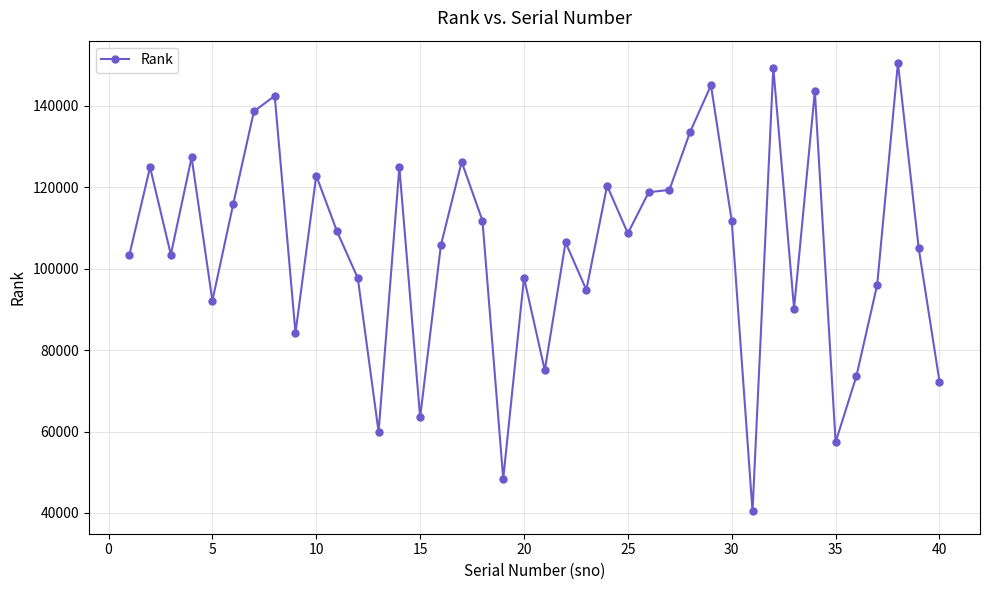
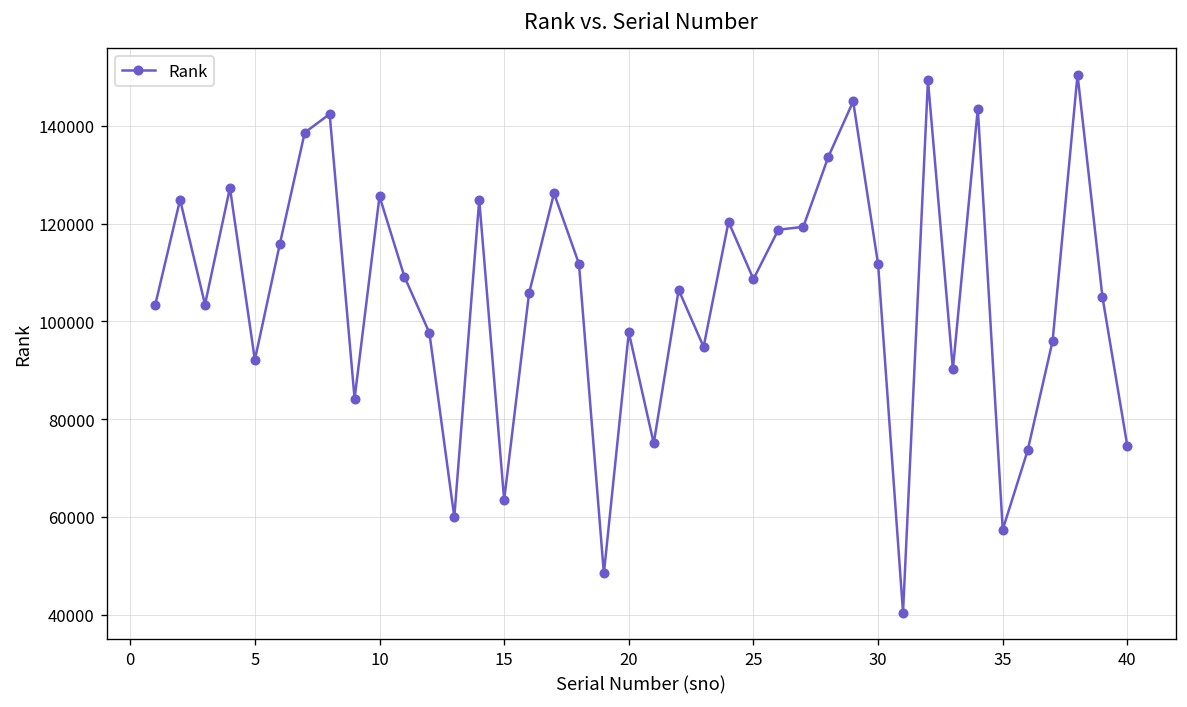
10: 123000 -> 126000
40: 72000 -> 74000
